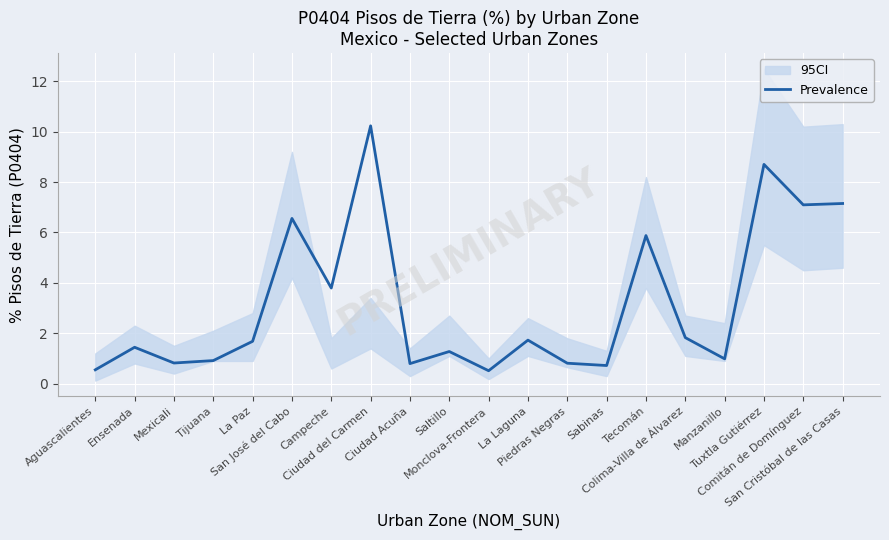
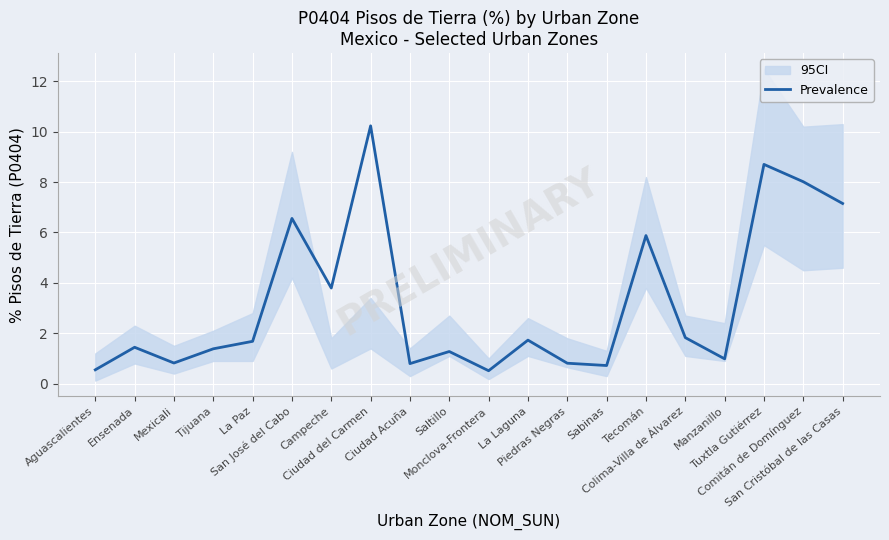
Prevalence, Tijuana: 0.9 -> 1.4
Prevalence, Comitán de Domínguez: 7.1 -> 8.0
